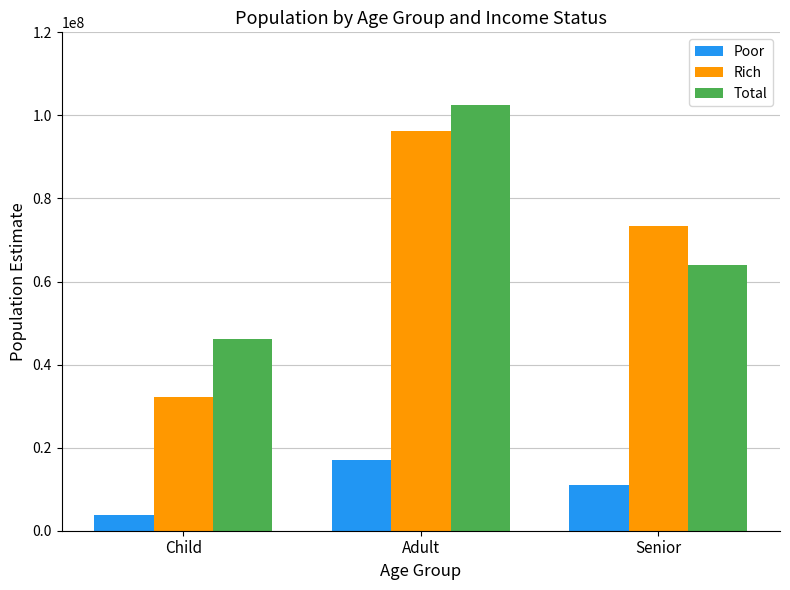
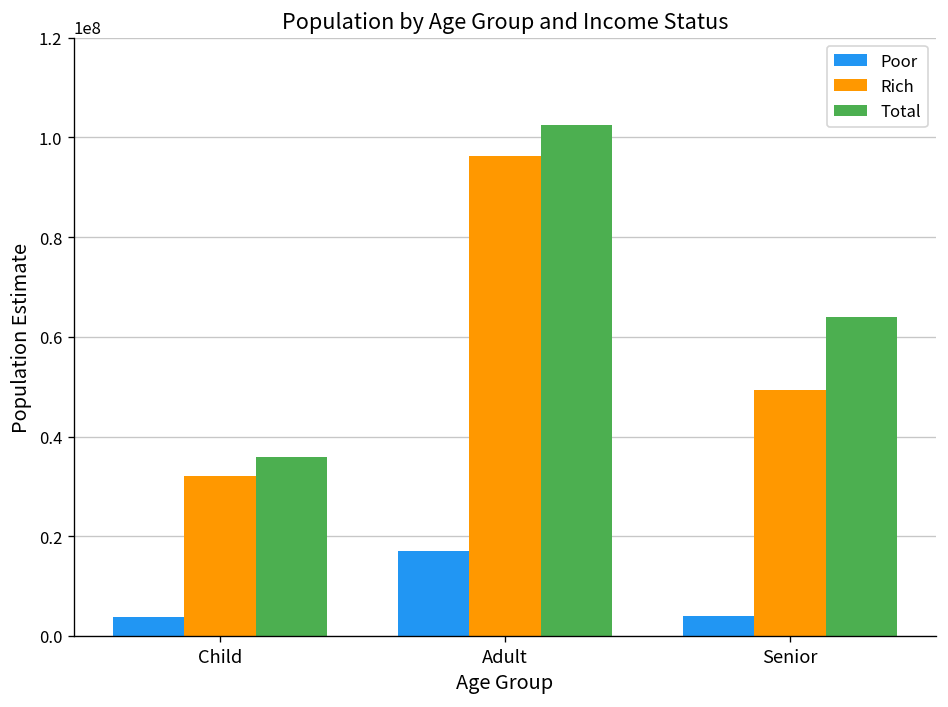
Total, Child: 46000000 -> 36000000
Poor, Senior: 11000000 -> 4000000
Rich, Senior: 73000000 -> 49000000
